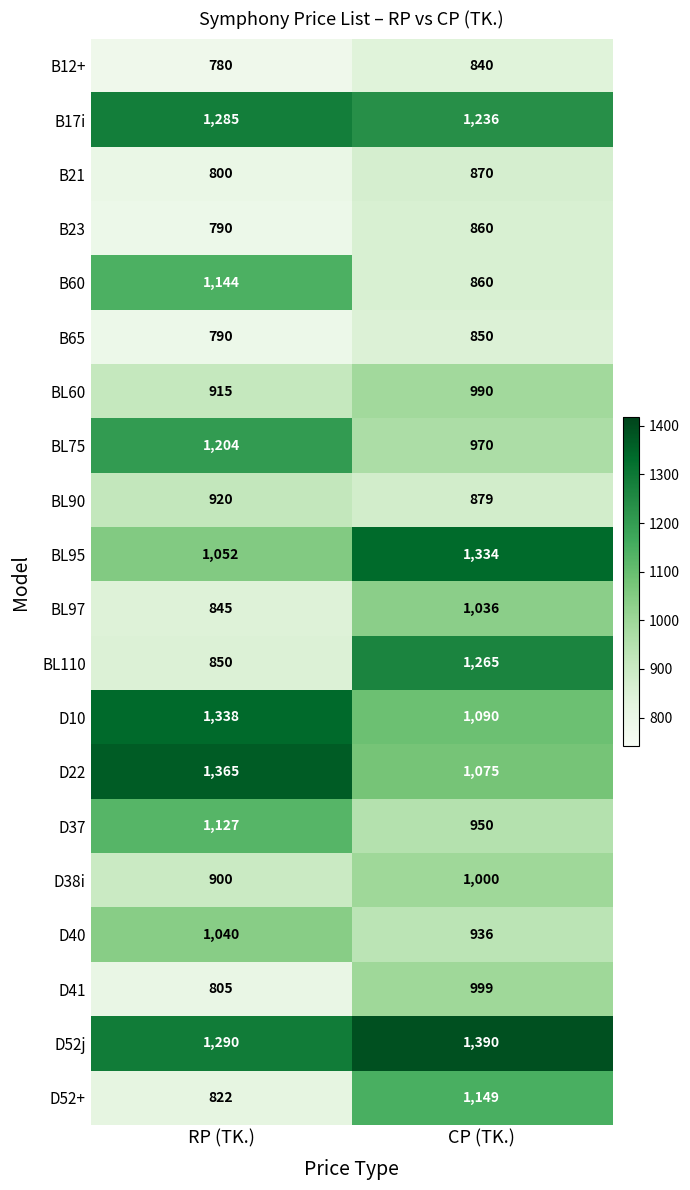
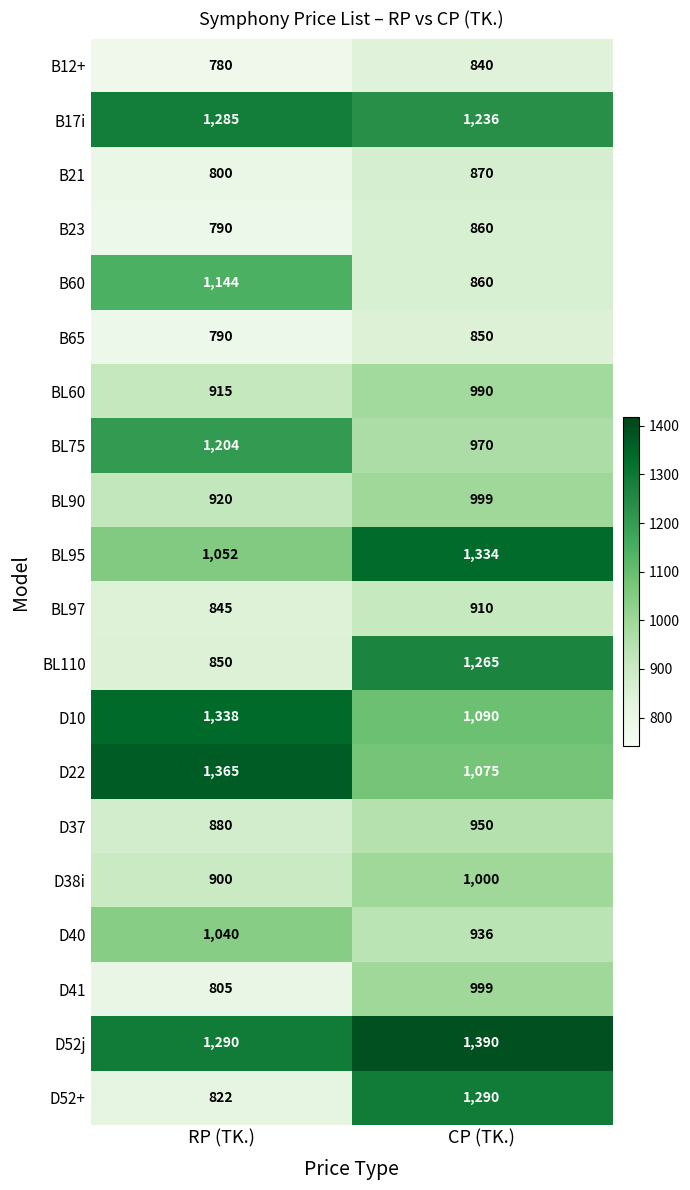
BL90, CP (TK.): 879 -> 999
BL97, CP (TK.): 1,036 -> 910
D37, RP (TK.): 1,127 -> 880
D52+, CP (TK.): 1,149 -> 1,290
